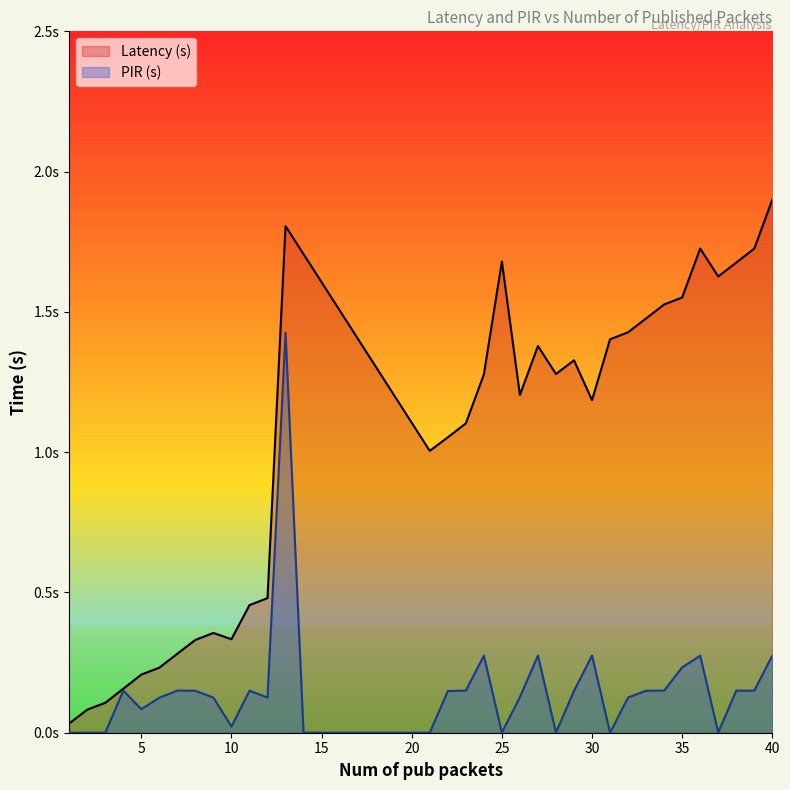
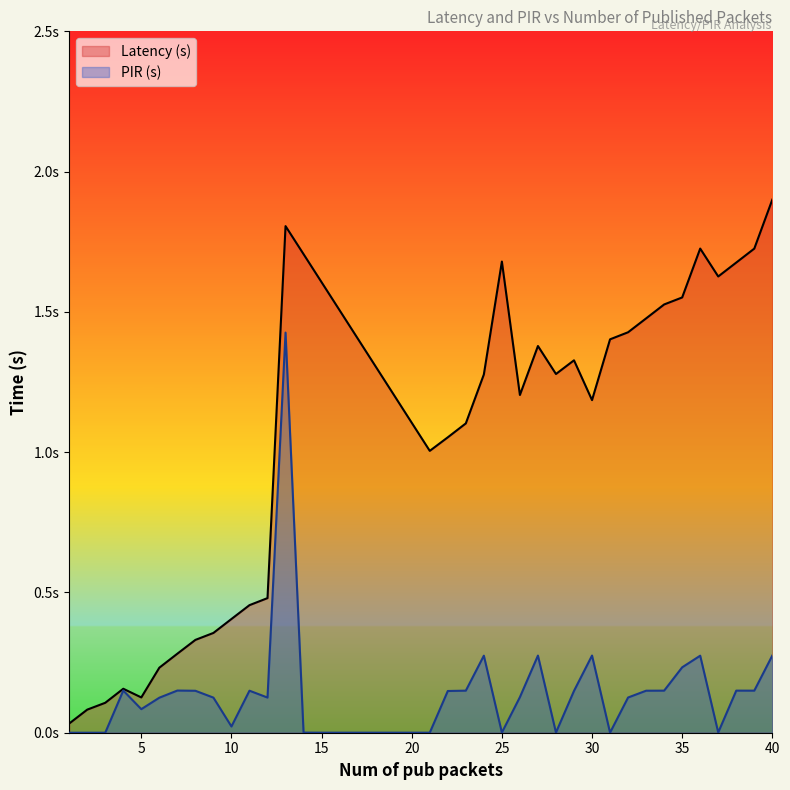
Latency (s), 5: 0.21s -> 0.13s
Latency (s), 10: 0.33s -> 0.41s
